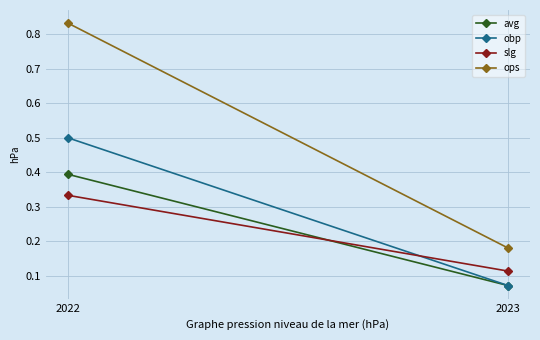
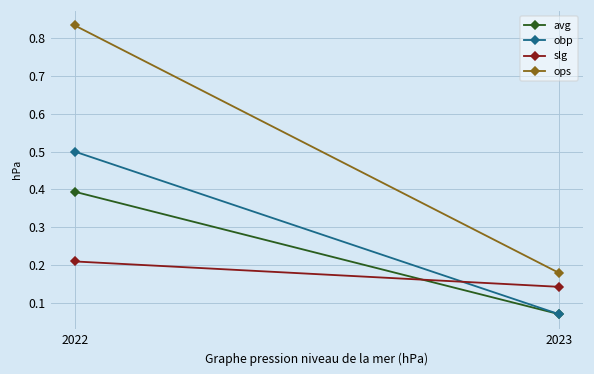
slg, 2022: 0.33 -> 0.21
slg, 2023: 0.11 -> 0.14
